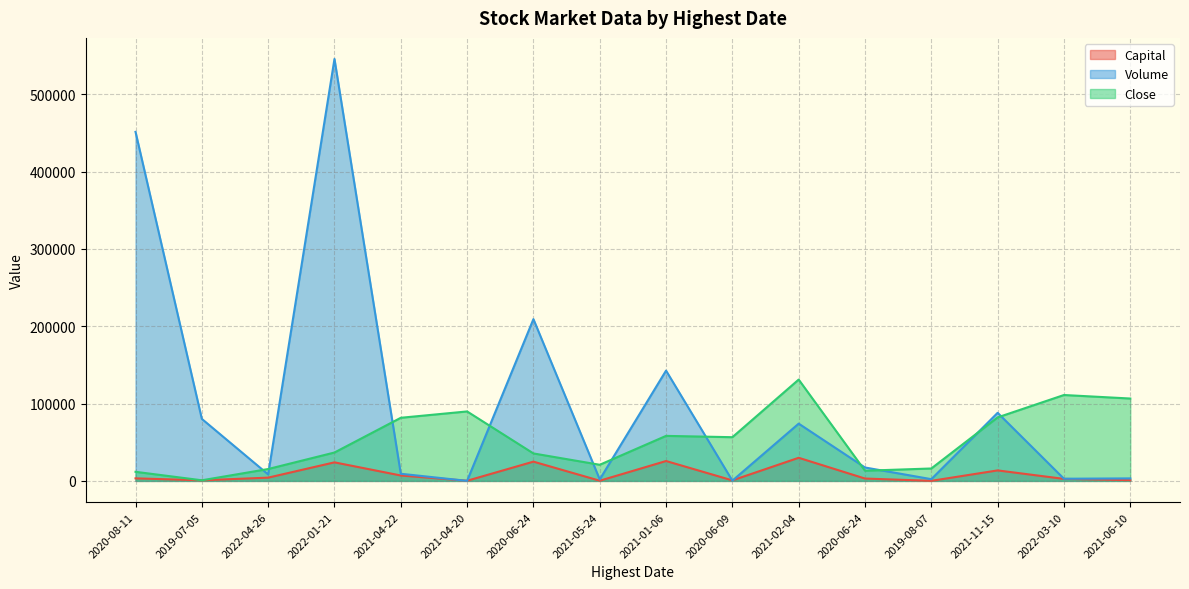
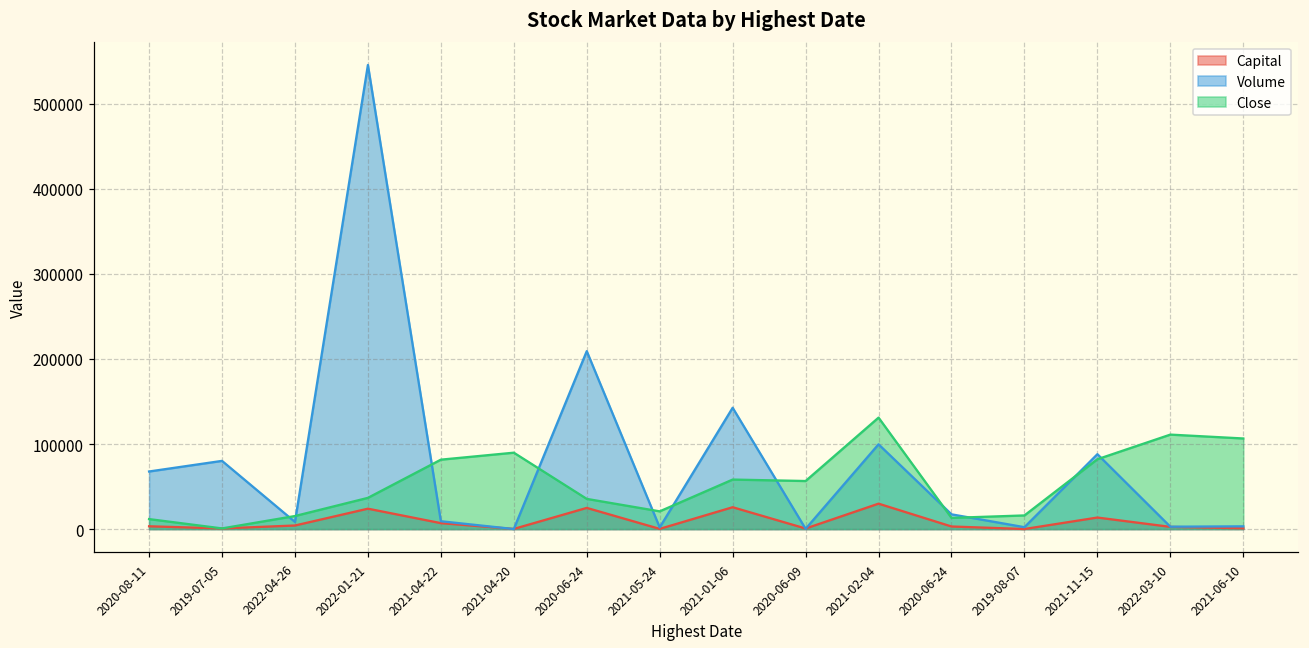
Volume, 2020-08-11: 450000 -> 70000
Volume, 2021-02-04: 70000 -> 100000
